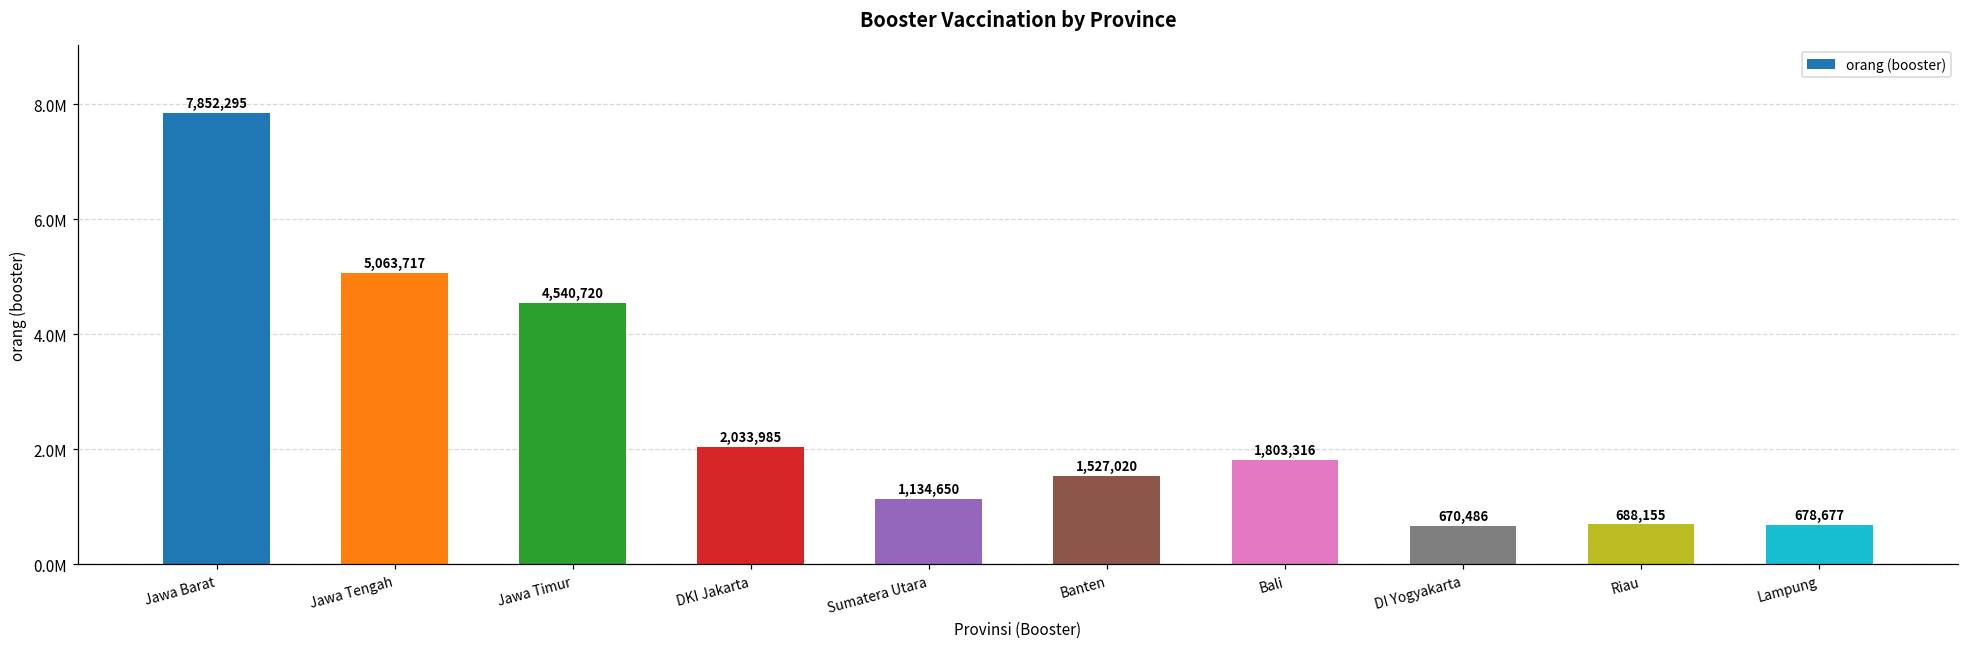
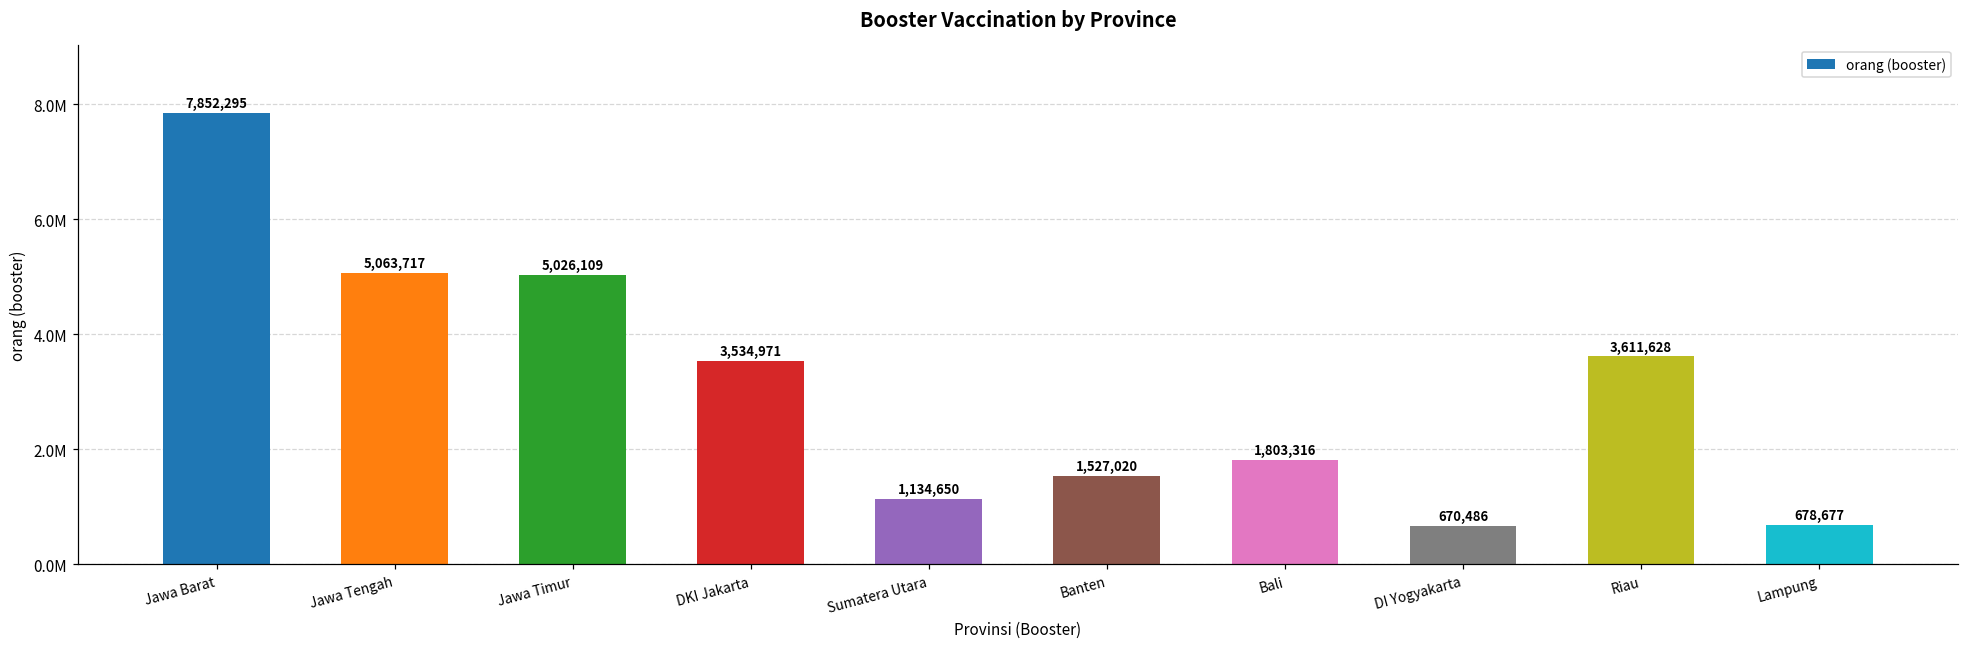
Jawa Timur: 4,540,720 -> 5,026,109
DKI Jakarta: 2,033,985 -> 3,534,971
Riau: 688,155 -> 3,611,628
